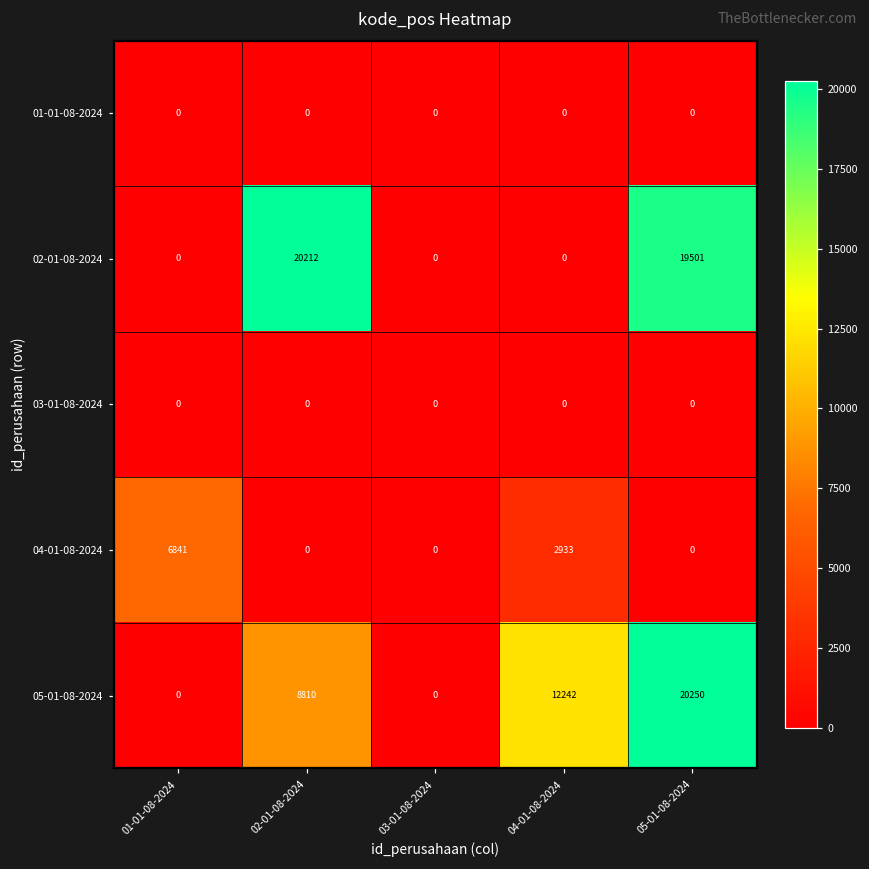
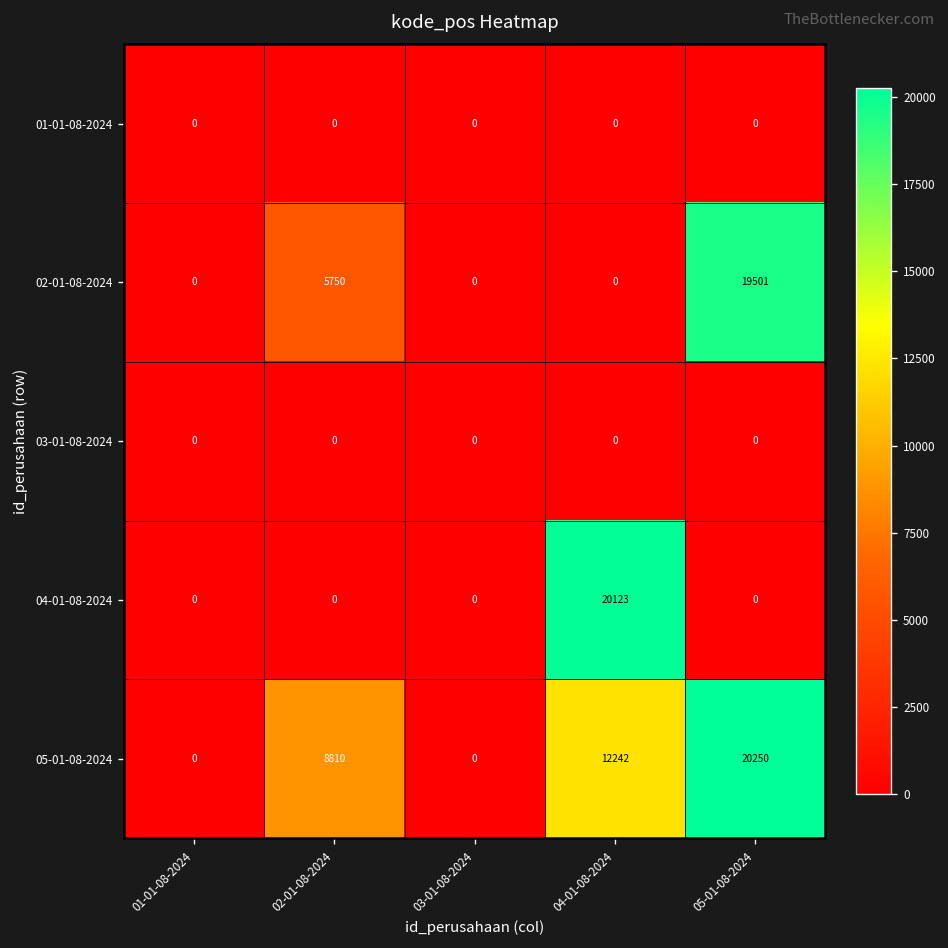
02-01-08-2024, 02-01-08-2024: 20212 -> 5750
04-01-08-2024, 01-01-08-2024: 6841 -> 0
04-01-08-2024, 04-01-08-2024: 2933 -> 20123
